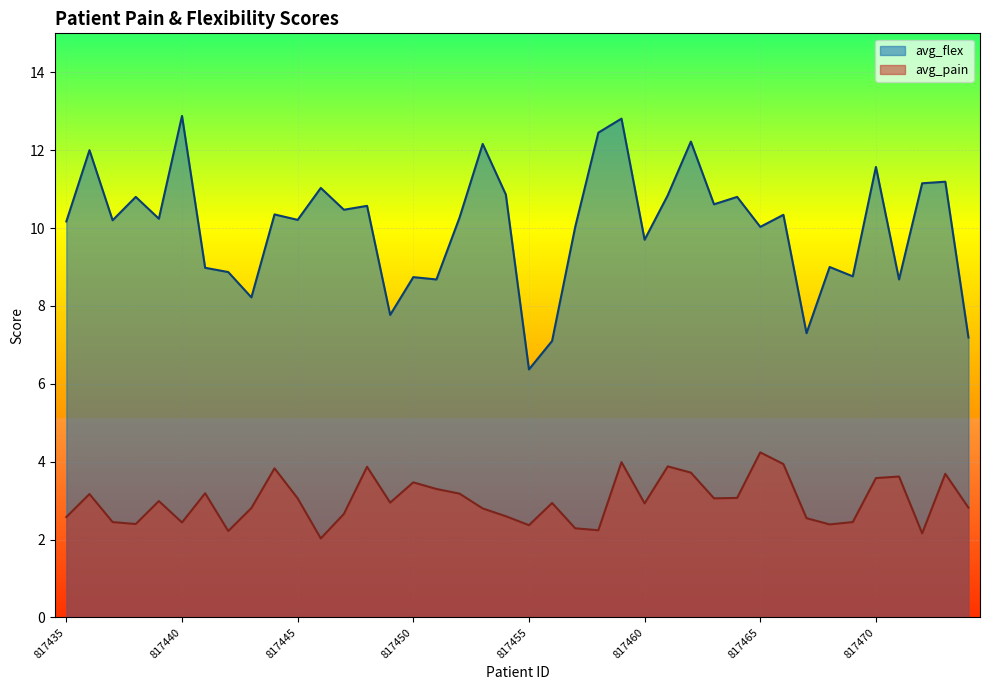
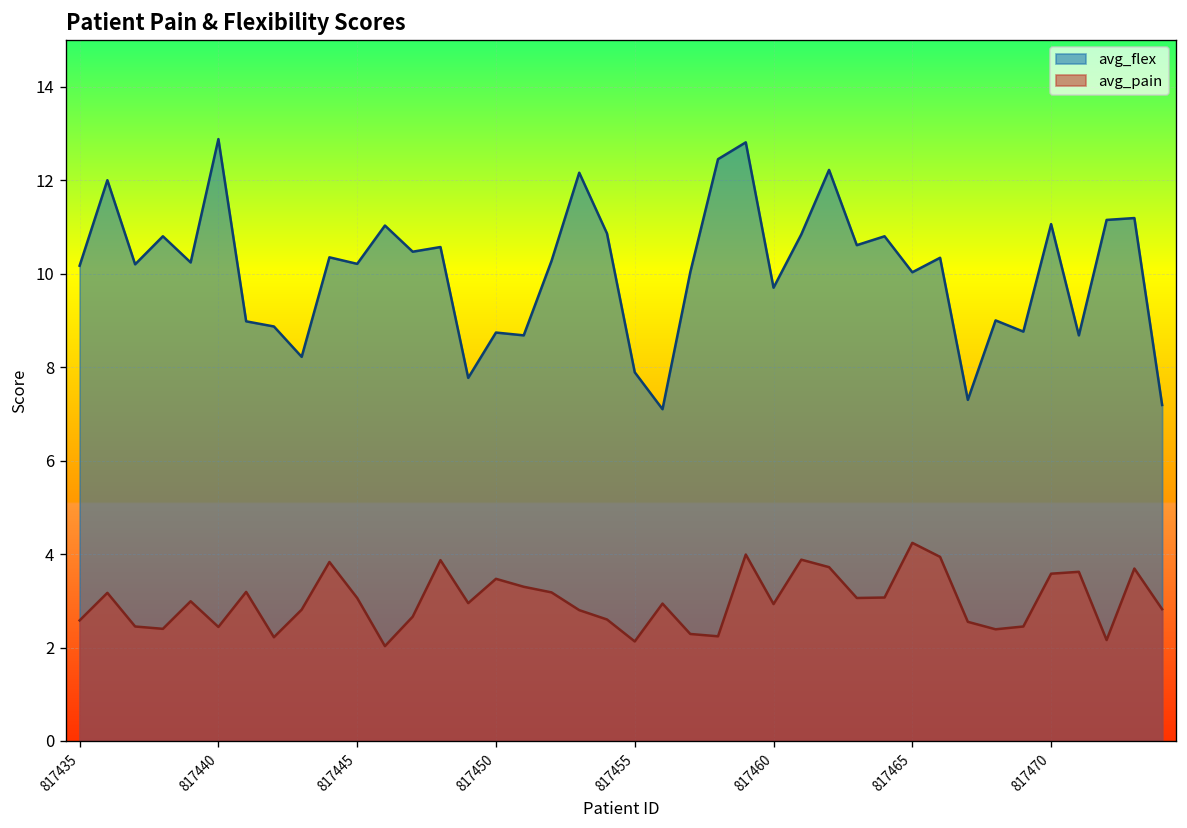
avg_flex, 817455: 6.4 -> 7.9
avg_pain, 817455: 2.4 -> 2.1
avg_flex, 817470: 11.6 -> 11.1
